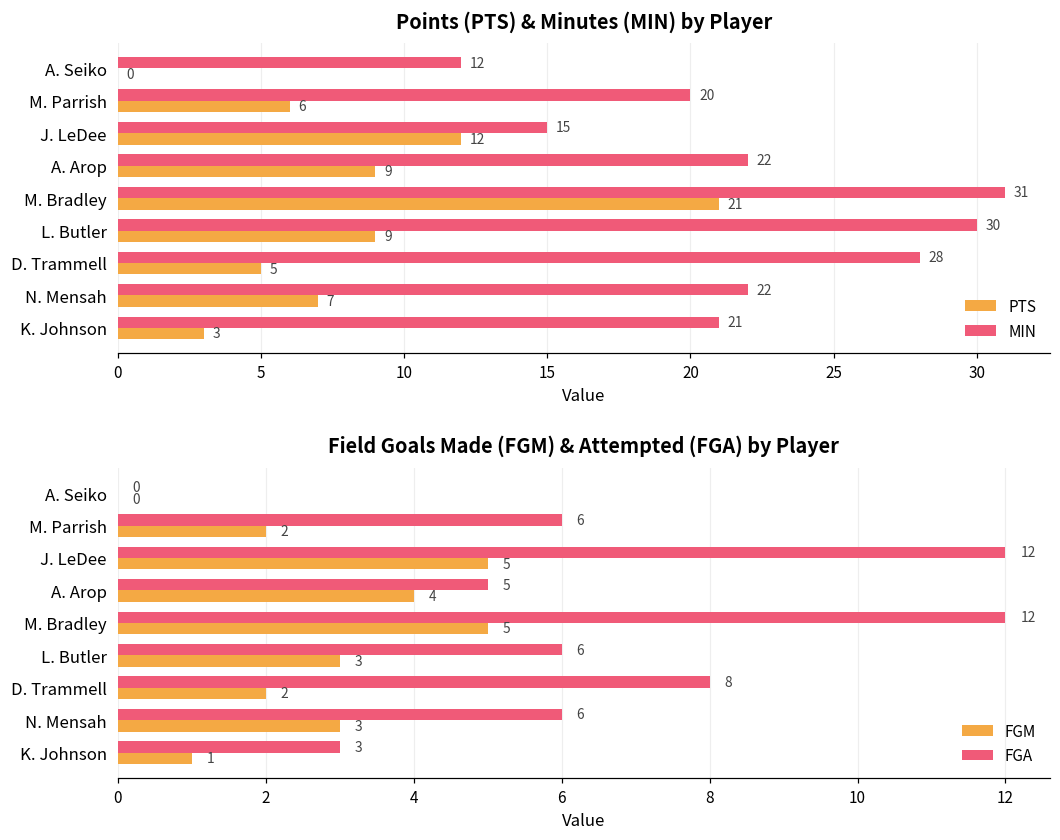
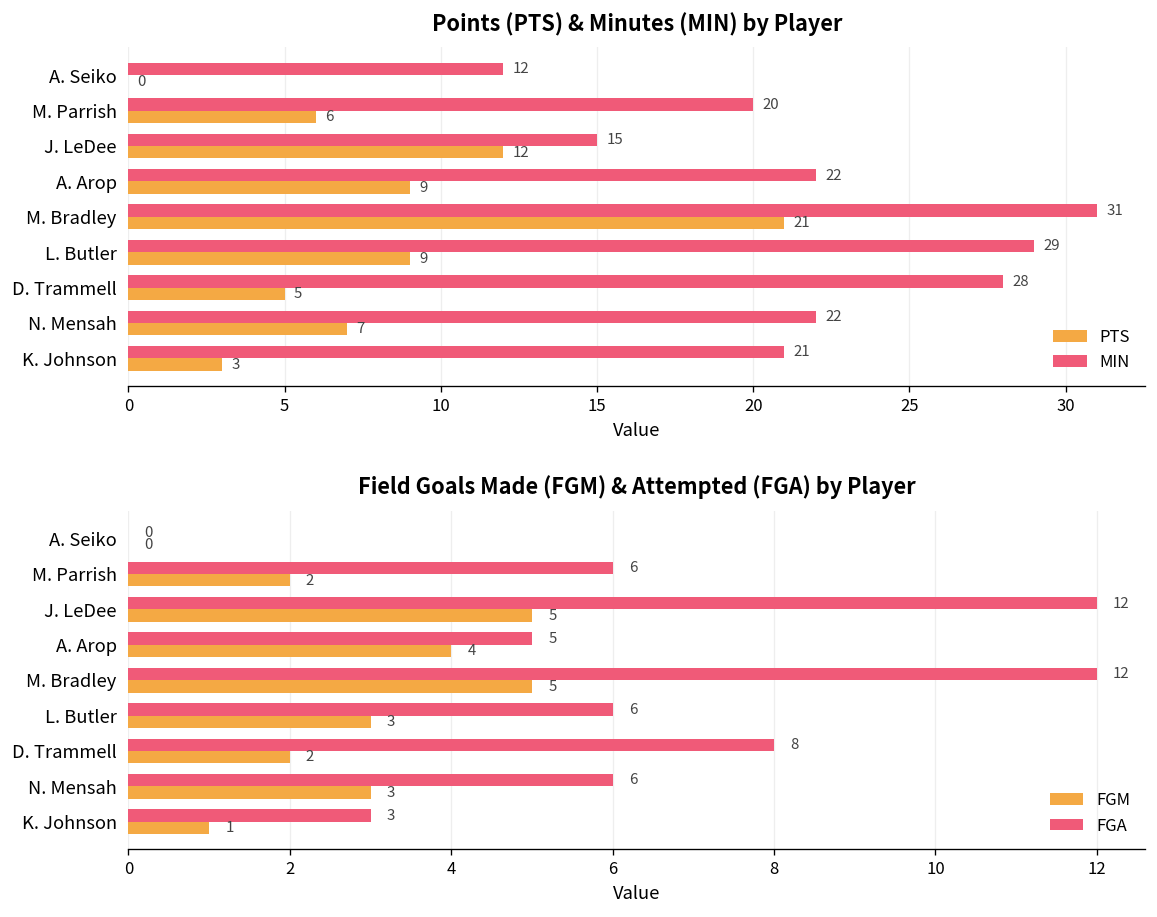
Points (PTS) & Minutes (MIN) by Player, MIN, L. Butler: 30 -> 29
